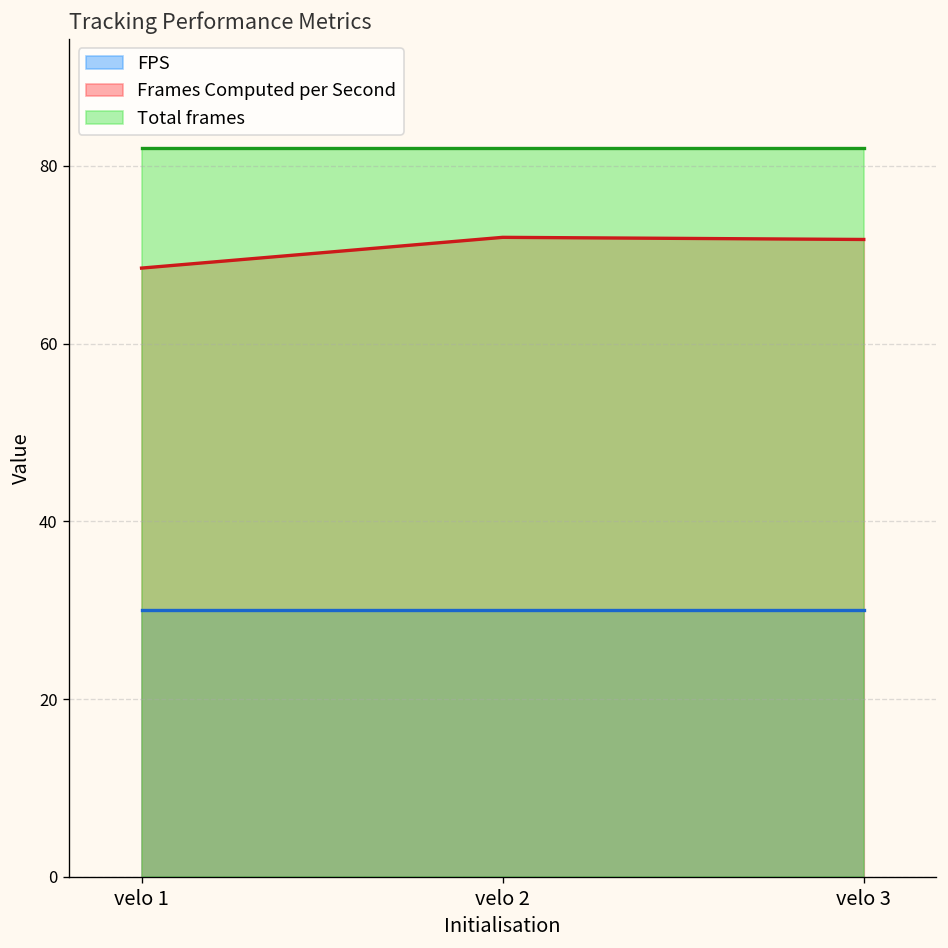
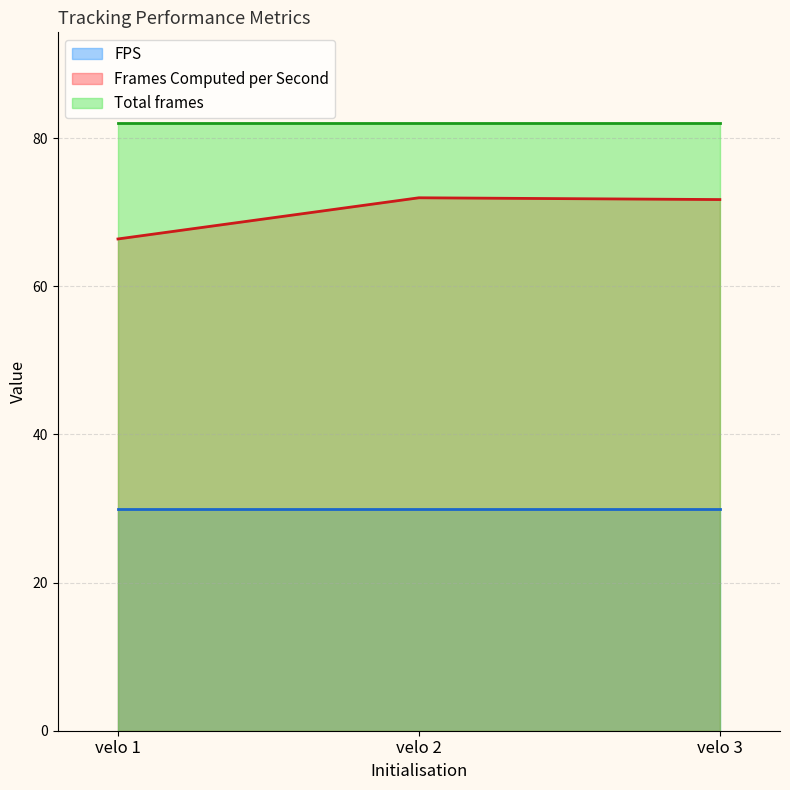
Frames Computed per Second, velo 1: 69 -> 66
